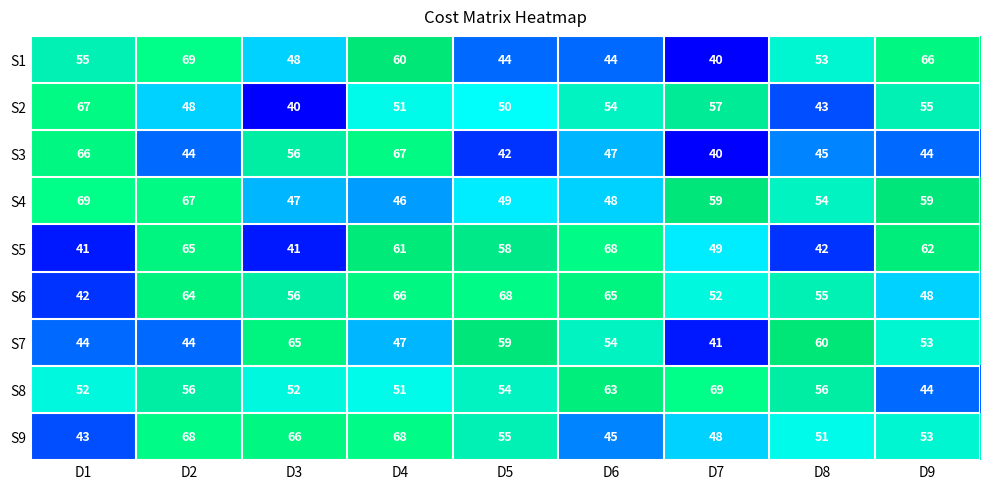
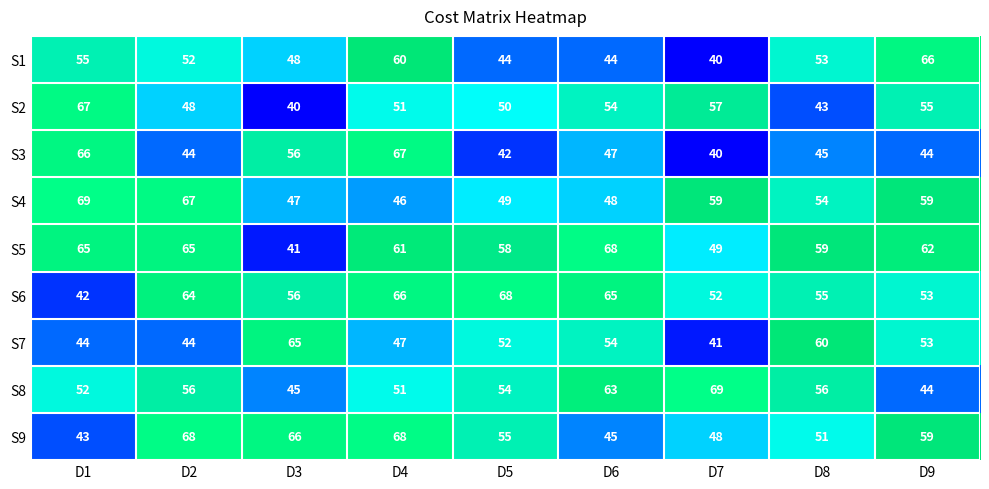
S1, D2: 69 -> 52
S5, D1: 41 -> 65
S5, D8: 42 -> 59
S6, D9: 48 -> 53
S7, D5: 59 -> 52
S8, D3: 52 -> 45
S9, D9: 53 -> 59
